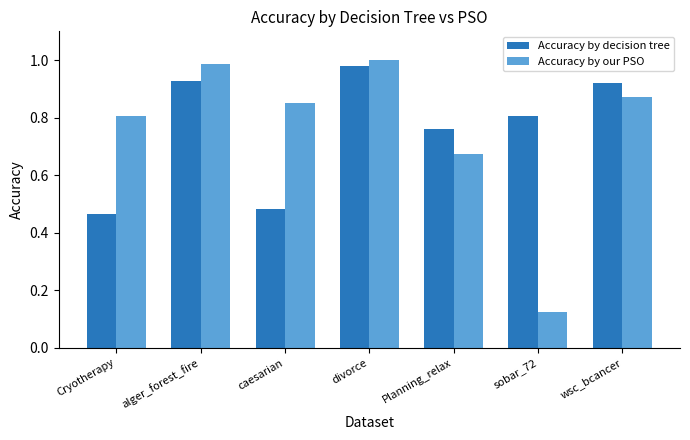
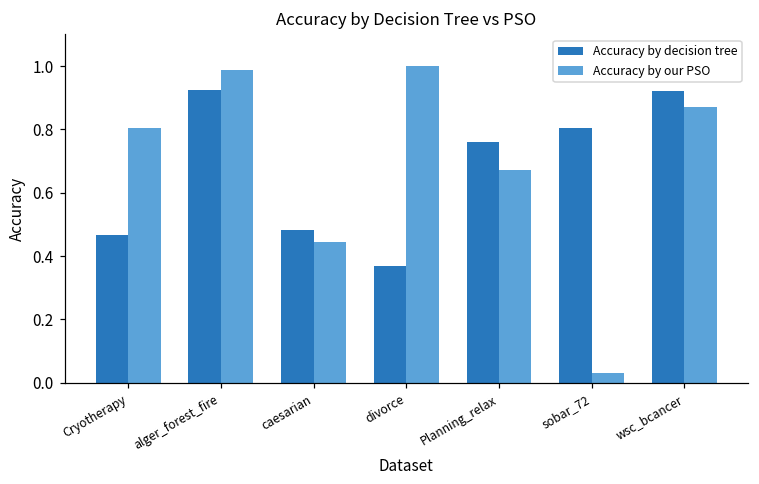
Accuracy by our PSO, caesarian: 0.85 -> 0.44
Accuracy by decision tree, divorce: 0.98 -> 0.37
Accuracy by our PSO, sobar_72: 0.13 -> 0.03
